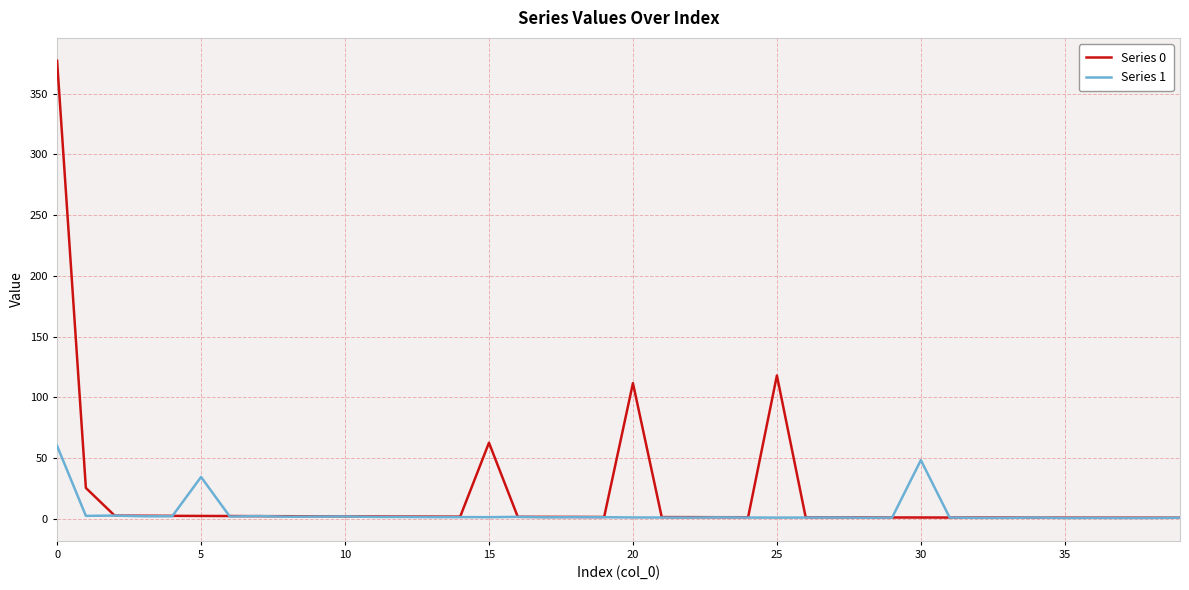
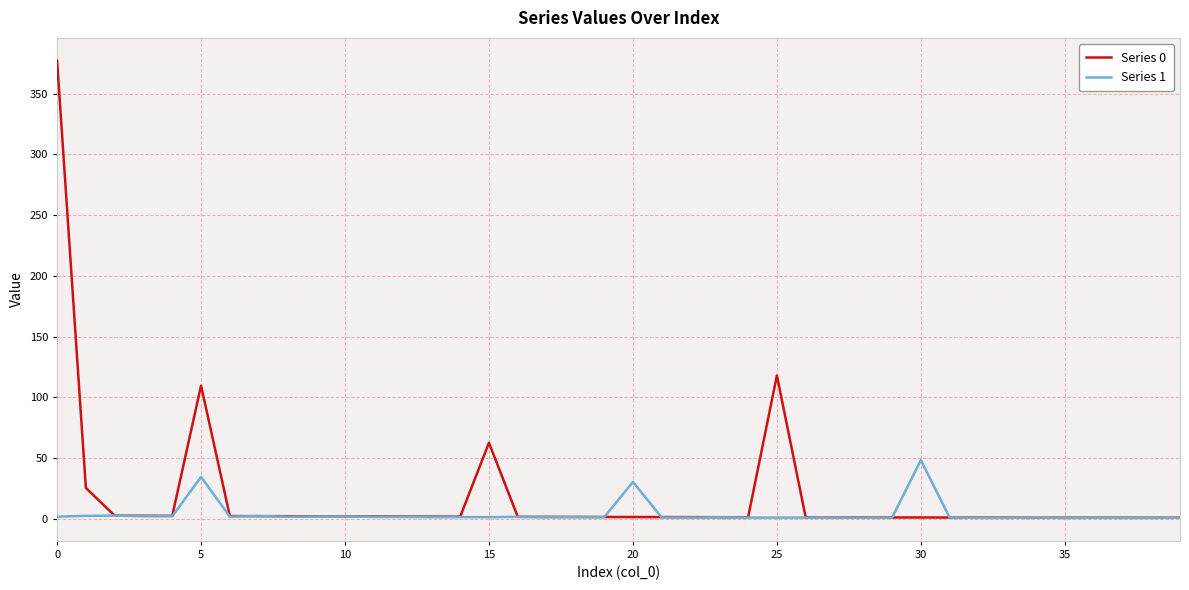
Series 1, 0: 60 -> 2
Series 0, 5: 2 -> 110
Series 0, 20: 112 -> 1
Series 1, 20: 1 -> 30
